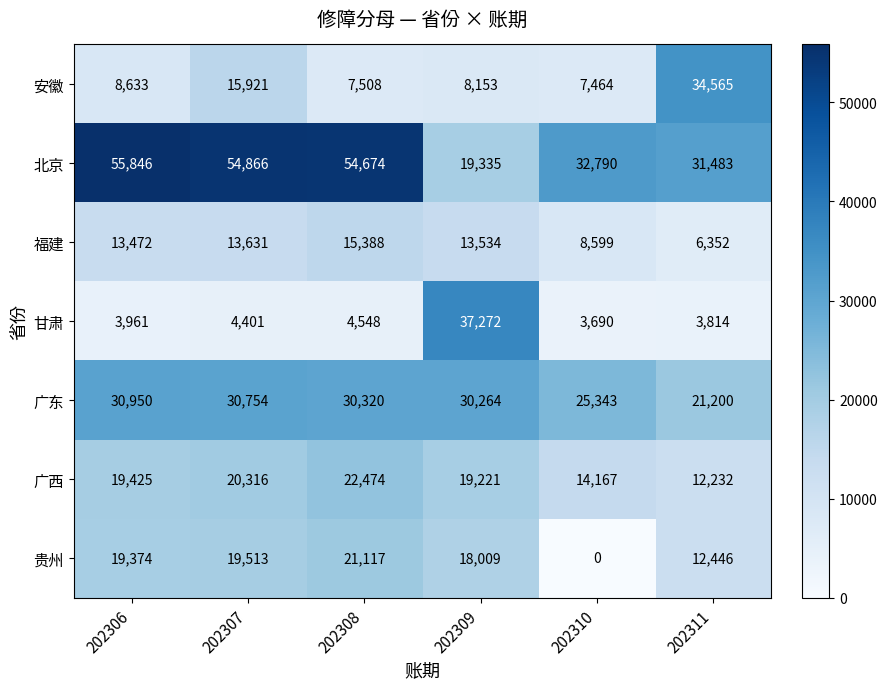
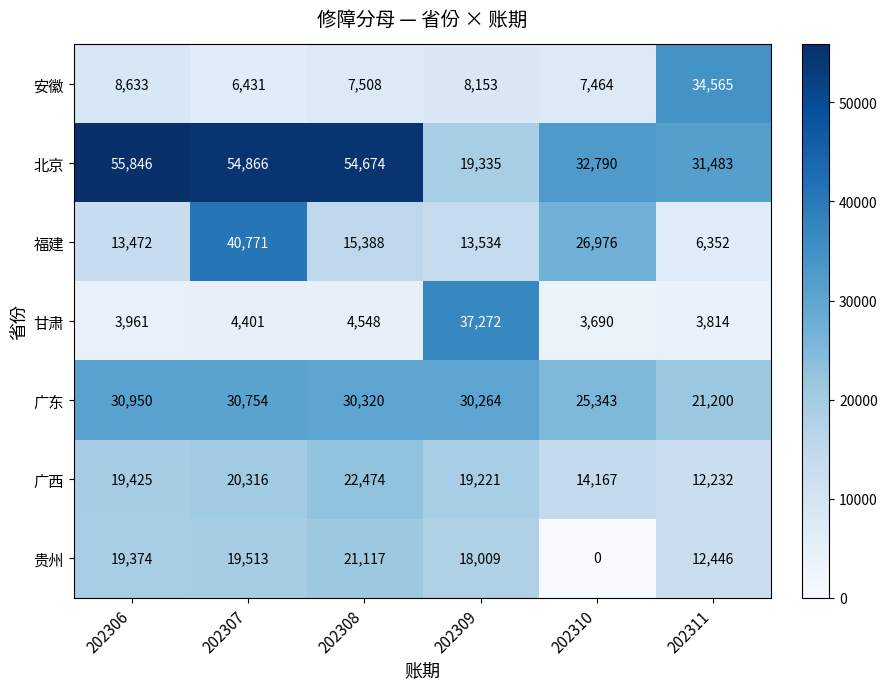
安徽, 202307: 15,921 -> 6,431
福建, 202307: 13,631 -> 40,771
福建, 202310: 8,599 -> 26,976
